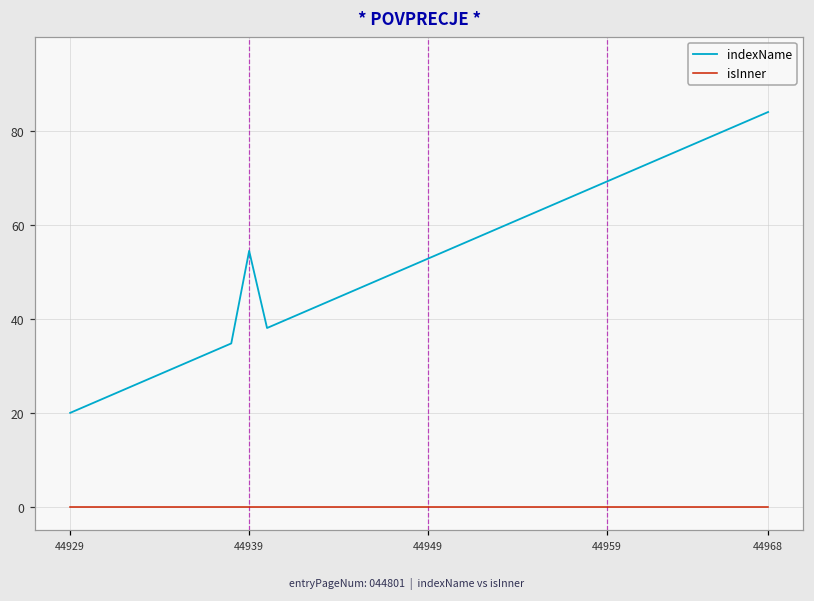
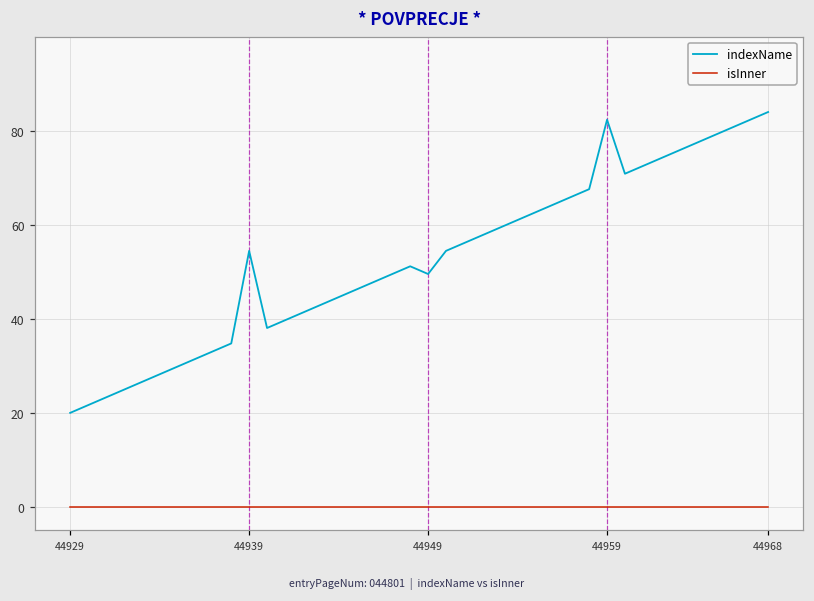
indexName, 44949: 53 -> 50
indexName, 44959: 69 -> 82
